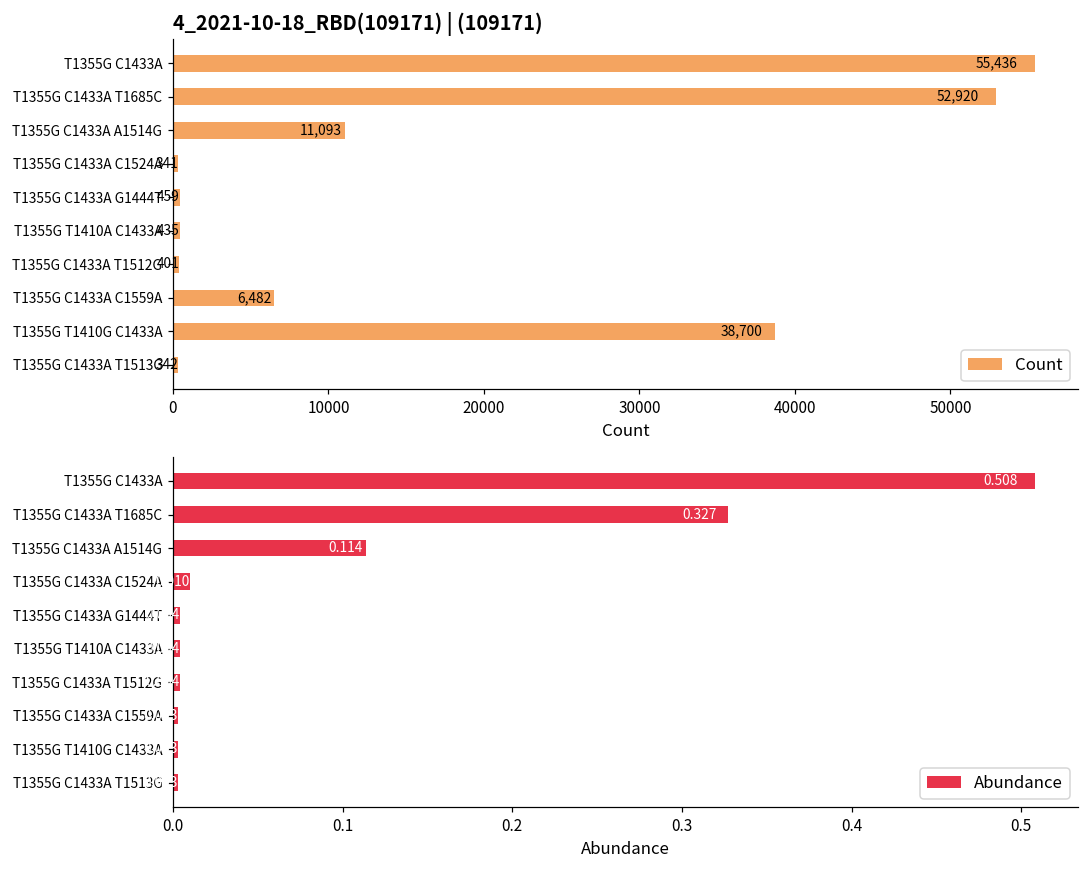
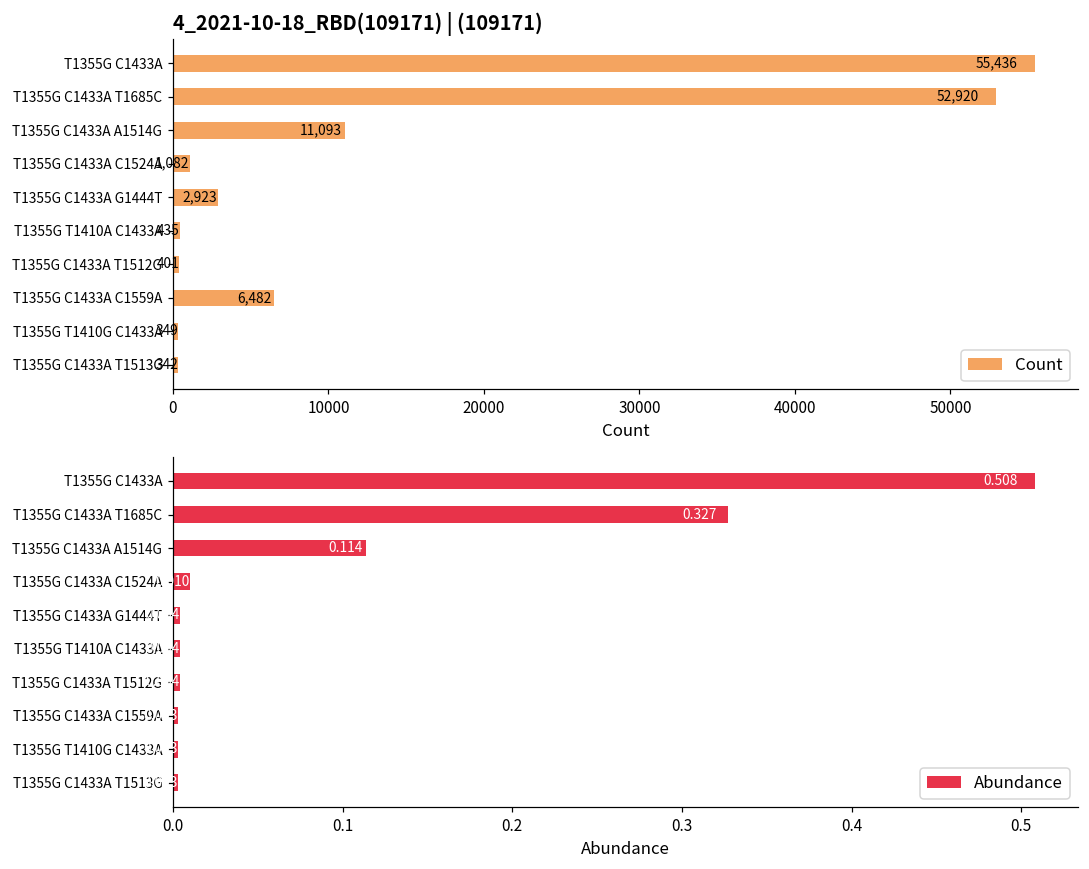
4_2021-10-18_RBD(109171) | (109171), T1355G C1433A C1524A: 341 -> 1,082
4_2021-10-18_RBD(109171) | (109171), T1355G C1433A G1444T: 459 -> 2,923
4_2021-10-18_RBD(109171) | (109171), T1355G T1410G C1433A: 38,700 -> 349
